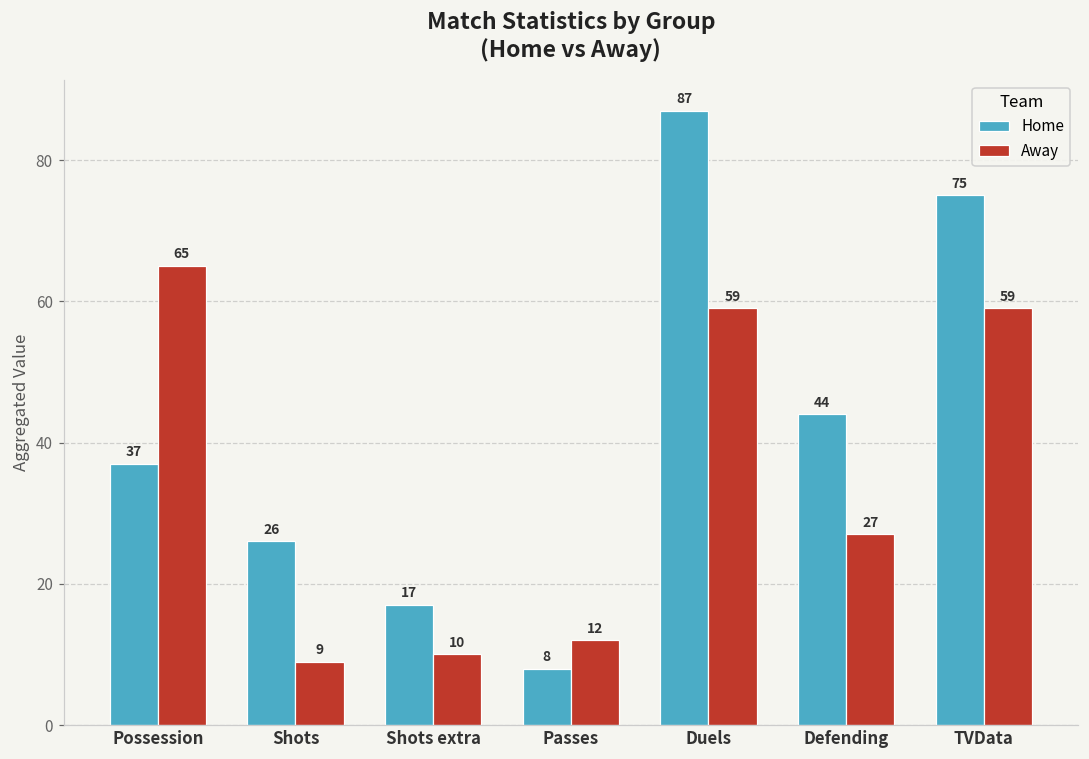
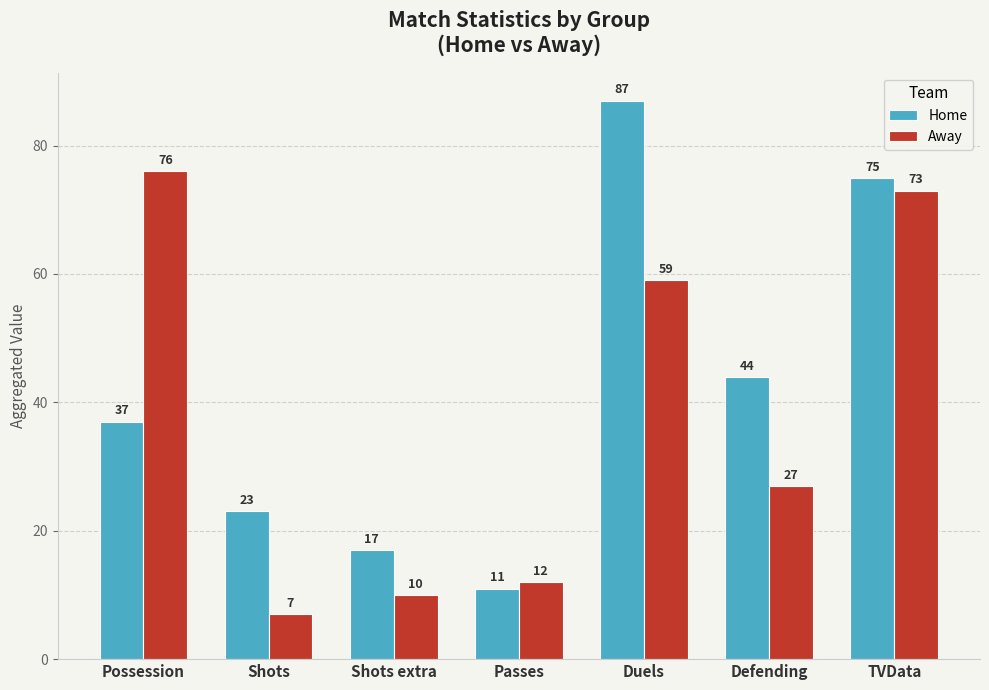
Away, Possession: 65 -> 76
Home, Shots: 26 -> 23
Away, Shots: 9 -> 7
Home, Passes: 8 -> 11
Away, TVData: 59 -> 73
